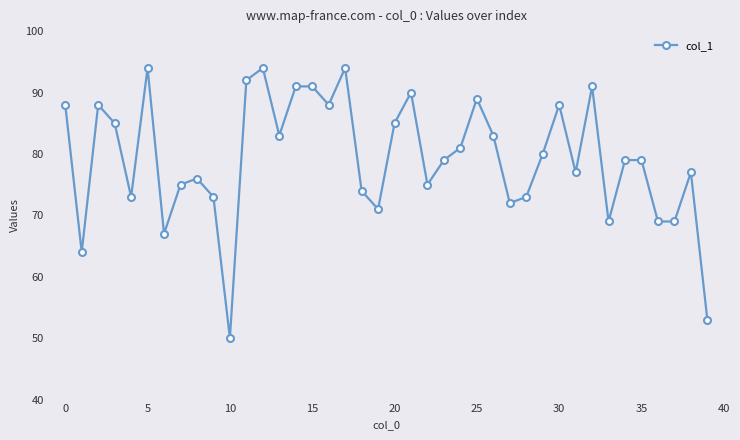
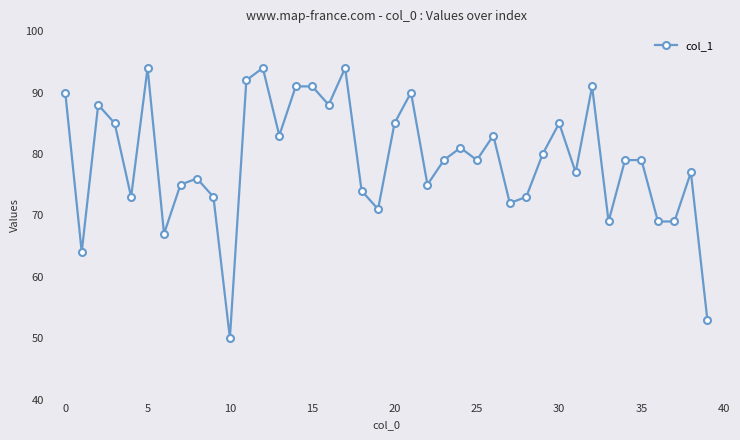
0: 88 -> 90
25: 89 -> 79
30: 88 -> 85
